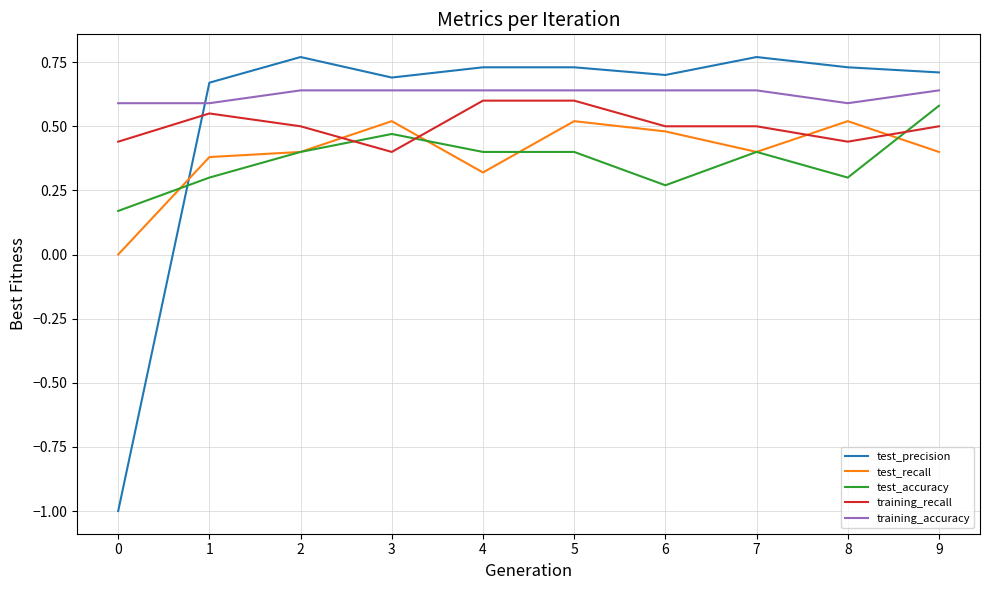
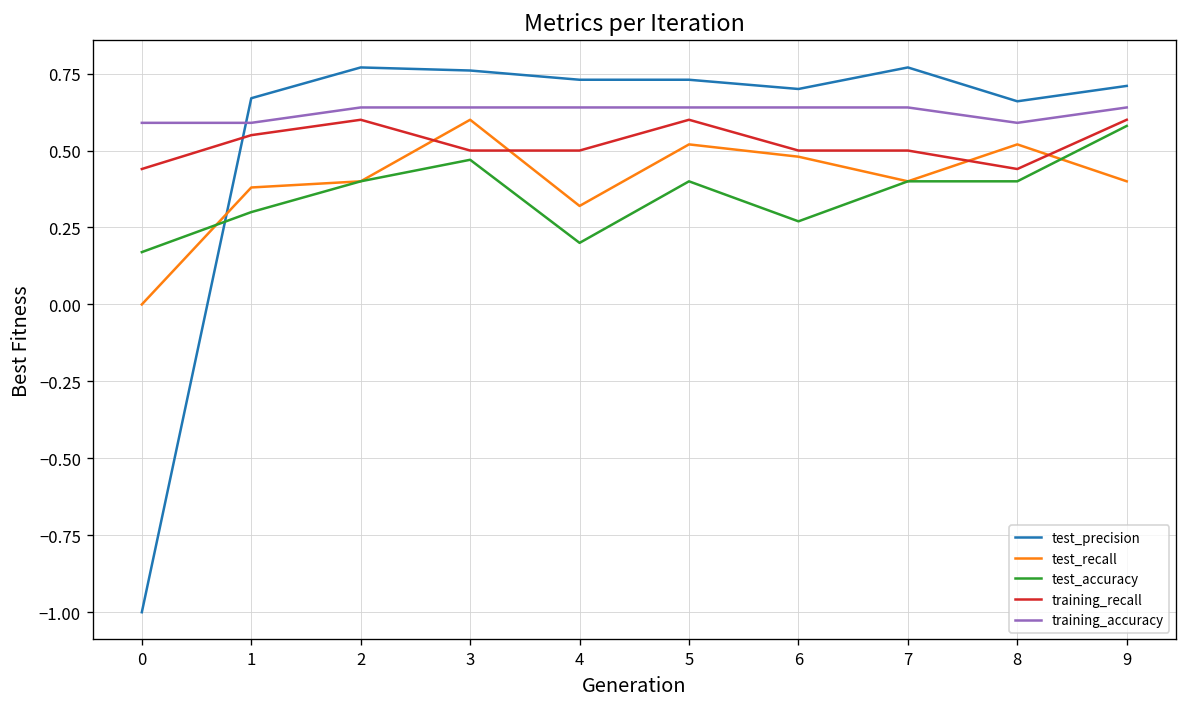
training_recall, 2: 0.5 -> 0.6
test_precision, 3: 0.69 -> 0.76
test_recall, 3: 0.52 -> 0.60
training_recall, 3: 0.4 -> 0.5
test_accuracy, 4: 0.4 -> 0.2
training_recall, 4: 0.6 -> 0.5
test_precision, 8: 0.73 -> 0.66
test_accuracy, 8: 0.3 -> 0.4
training_recall, 9: 0.5 -> 0.6
